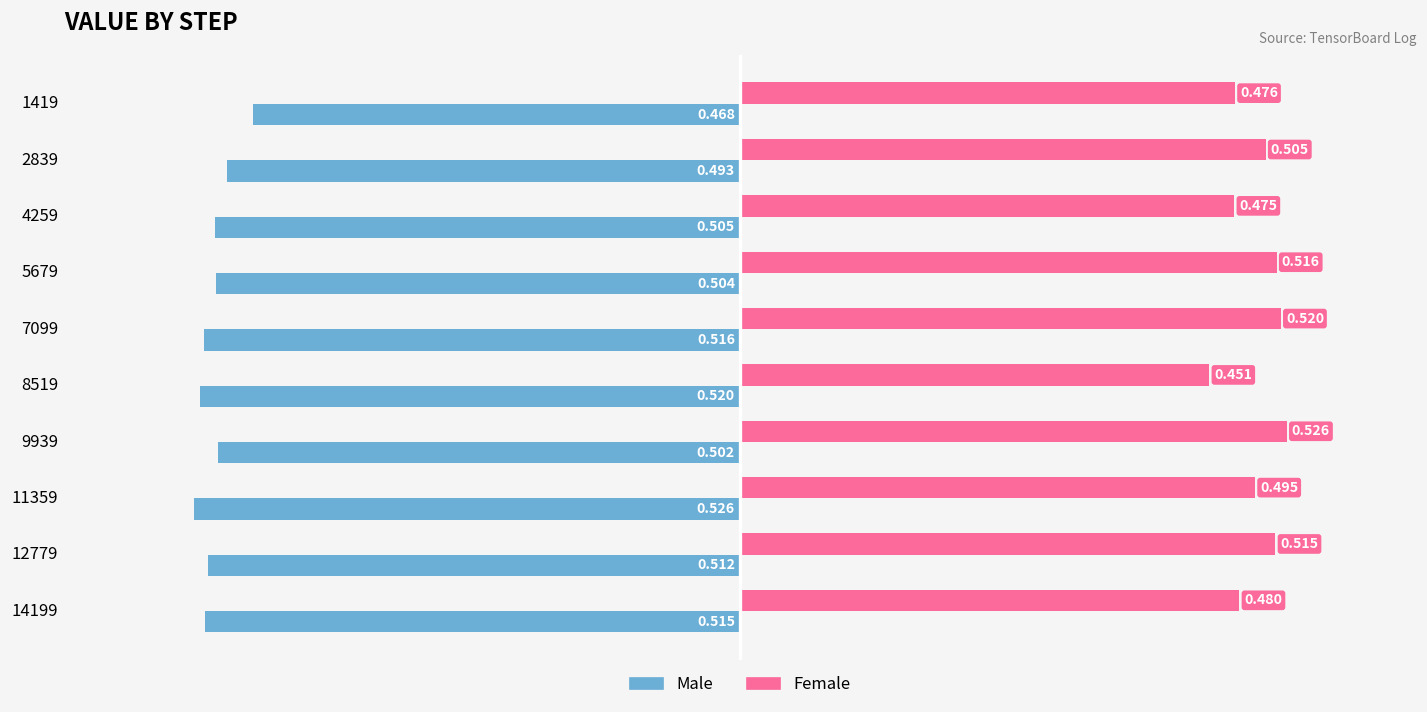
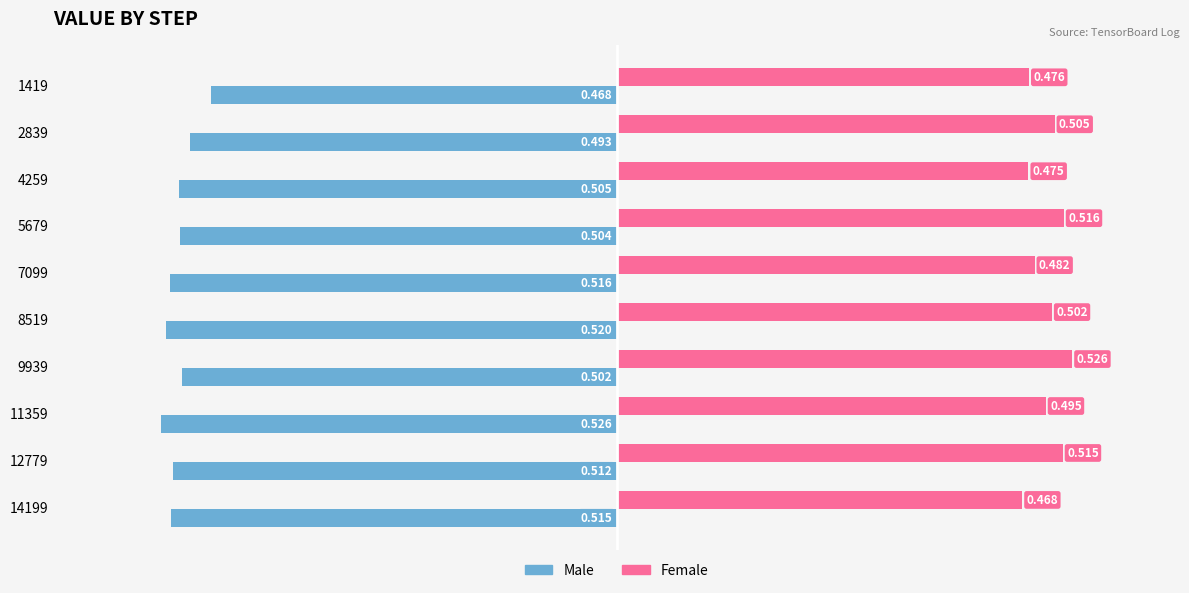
Female, 7099: 0.520 -> 0.482
Female, 8519: 0.451 -> 0.502
Female, 14199: 0.480 -> 0.468
